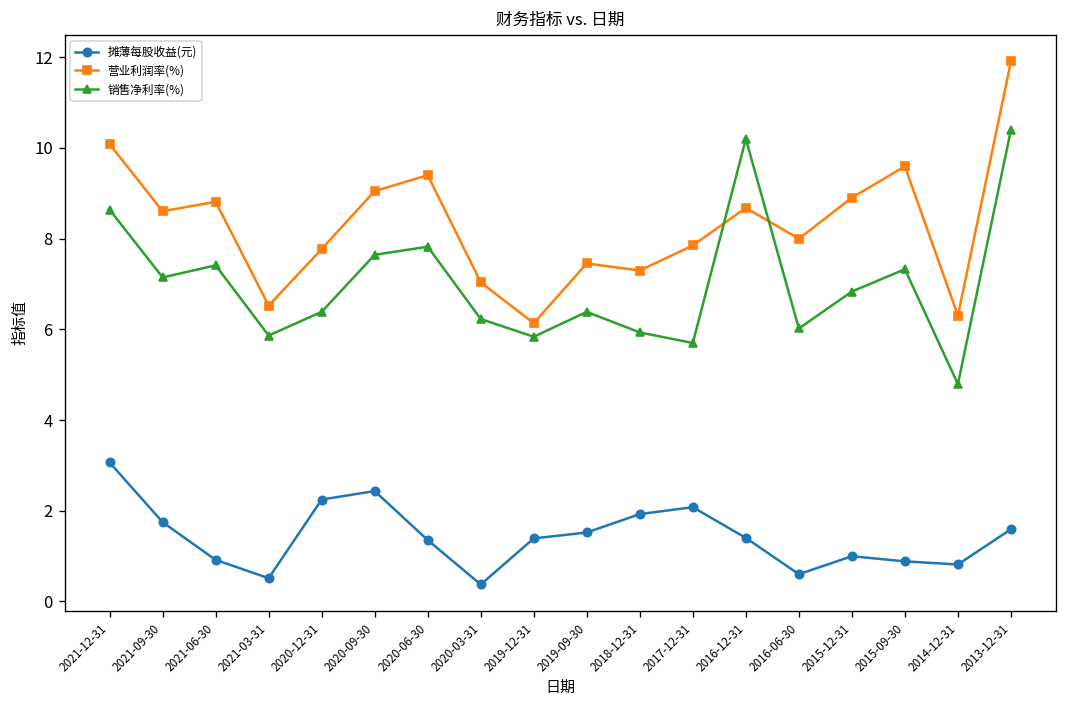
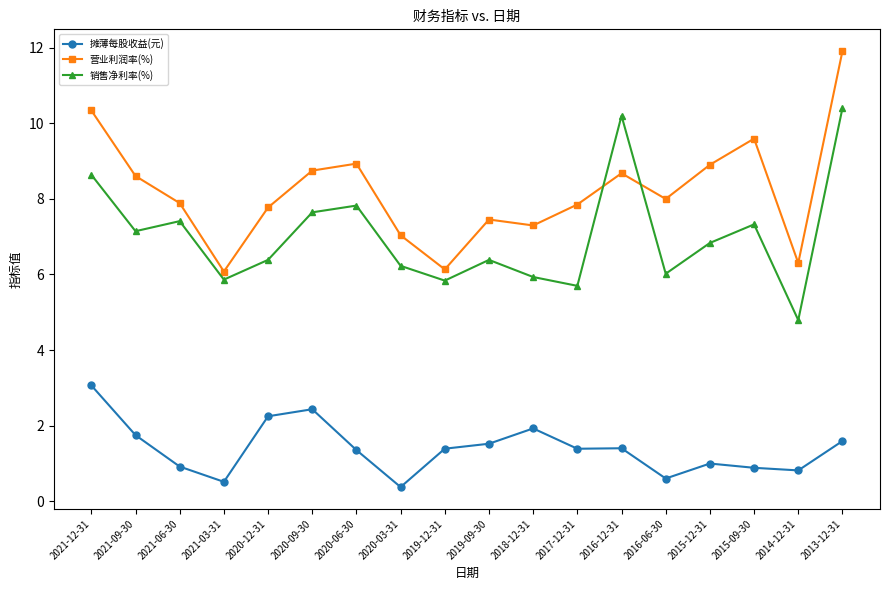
营业利润率(%), 2021-12-31: 10.1 -> 10.3
营业利润率(%), 2021-06-30: 8.8 -> 7.9
营业利润率(%), 2021-03-31: 6.5 -> 6.1
营业利润率(%), 2020-09-30: 9.0 -> 8.7
营业利润率(%), 2020-06-30: 9.4 -> 8.9
摊薄每股收益(元), 2017-12-31: 2.1 -> 1.4
